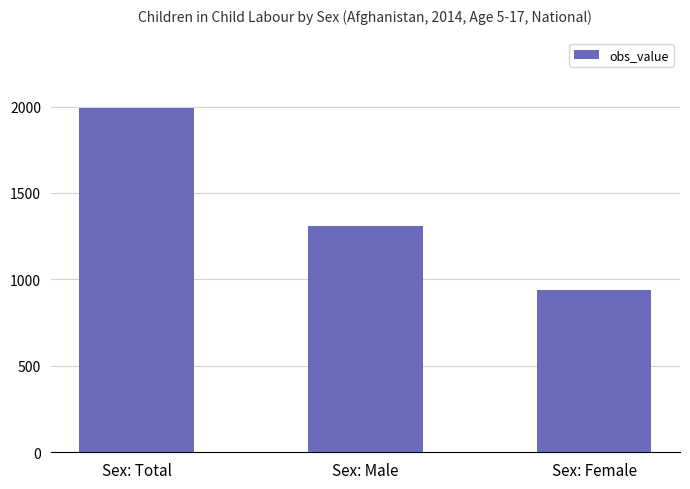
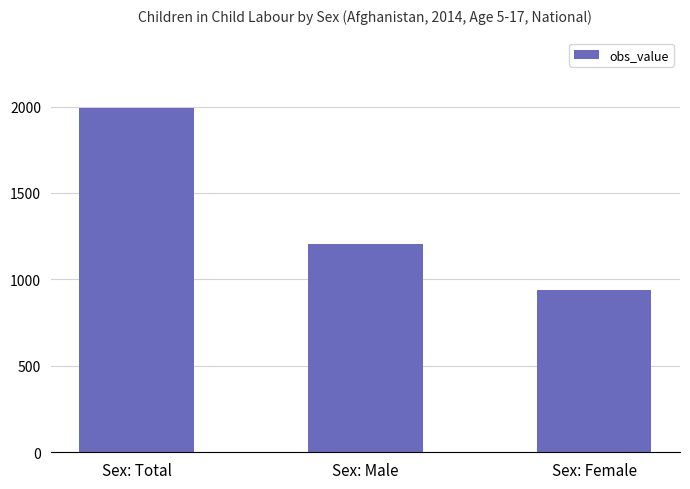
Sex: Male: 1310 -> 1200
